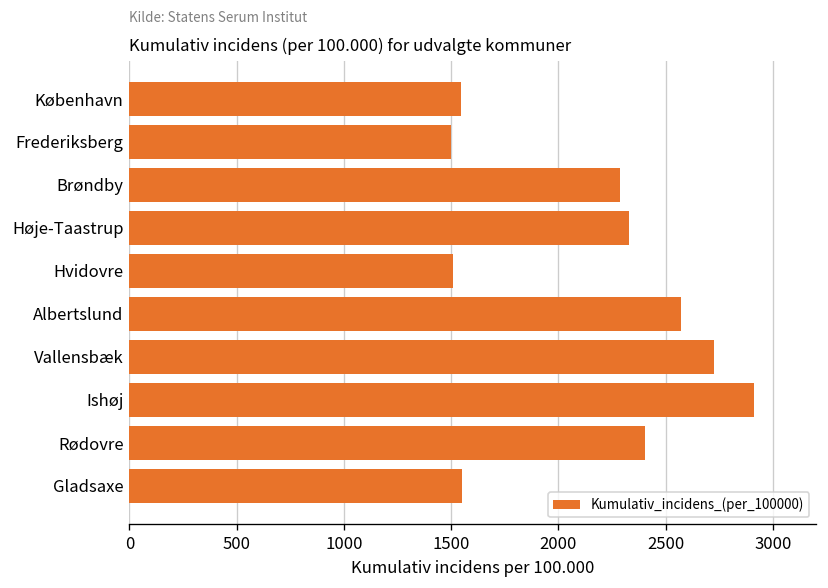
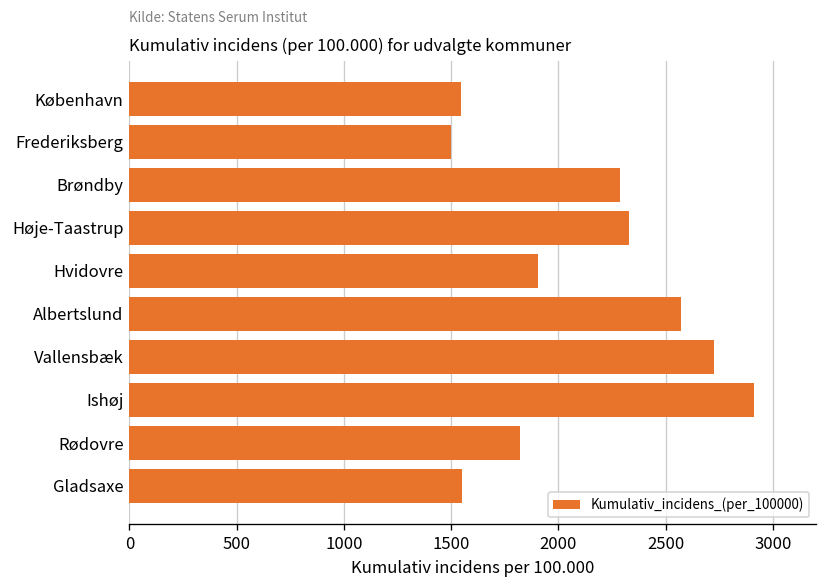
Hvidovre: 1510 -> 1910
Rødovre: 2410 -> 1820
